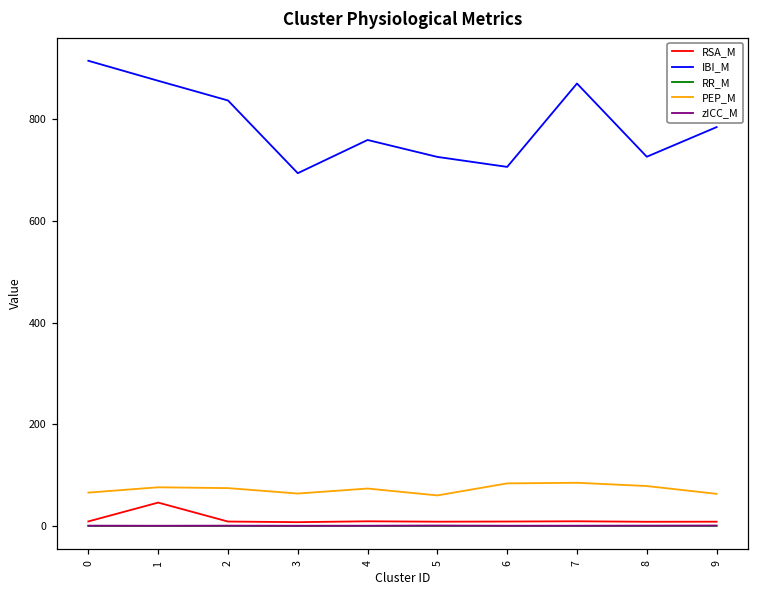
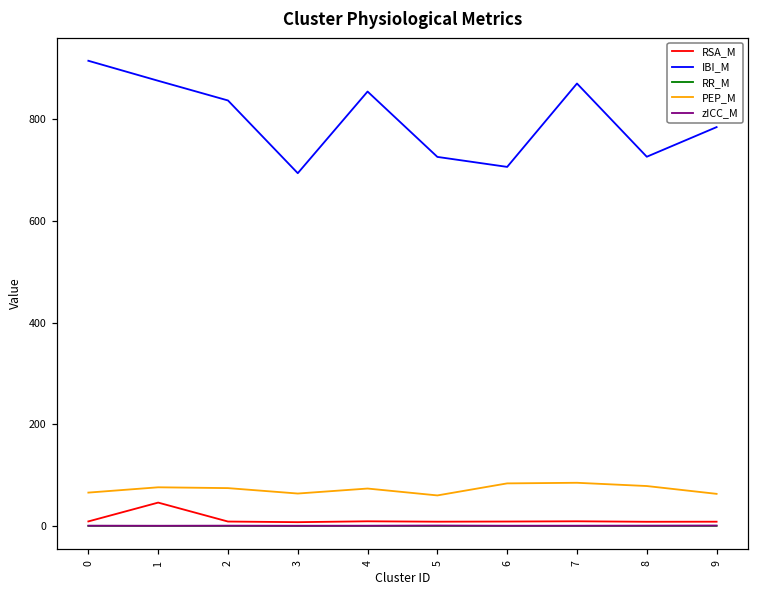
IBI_M, 4: 760 -> 850
